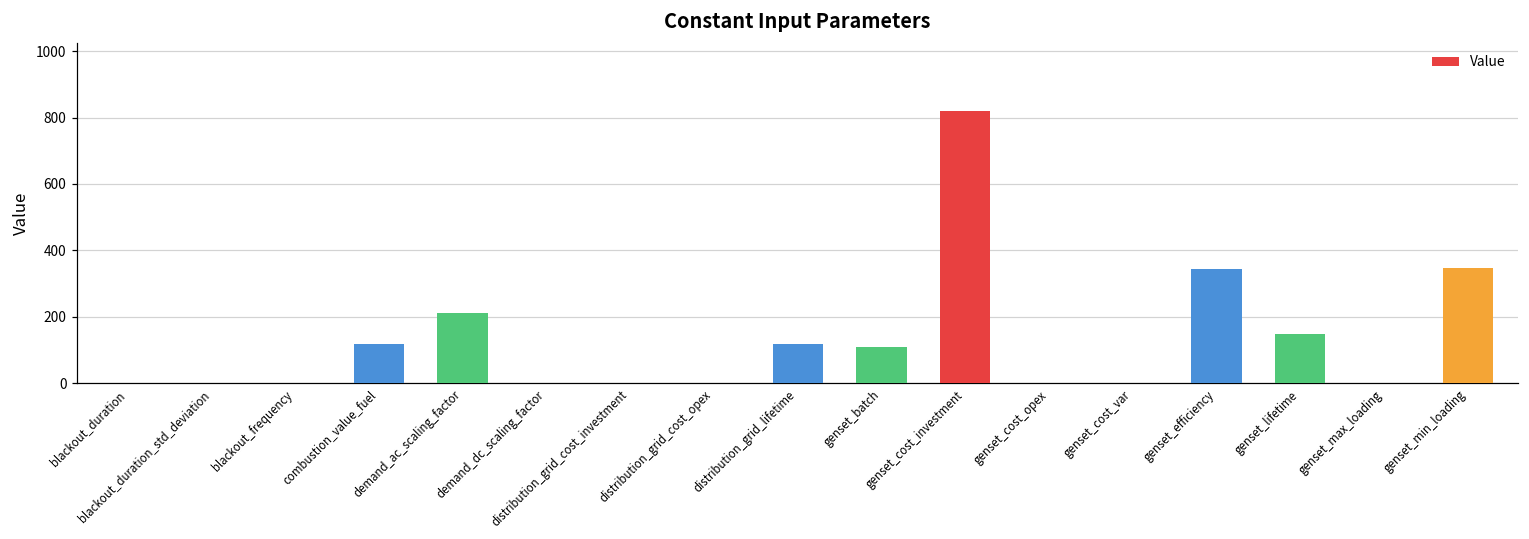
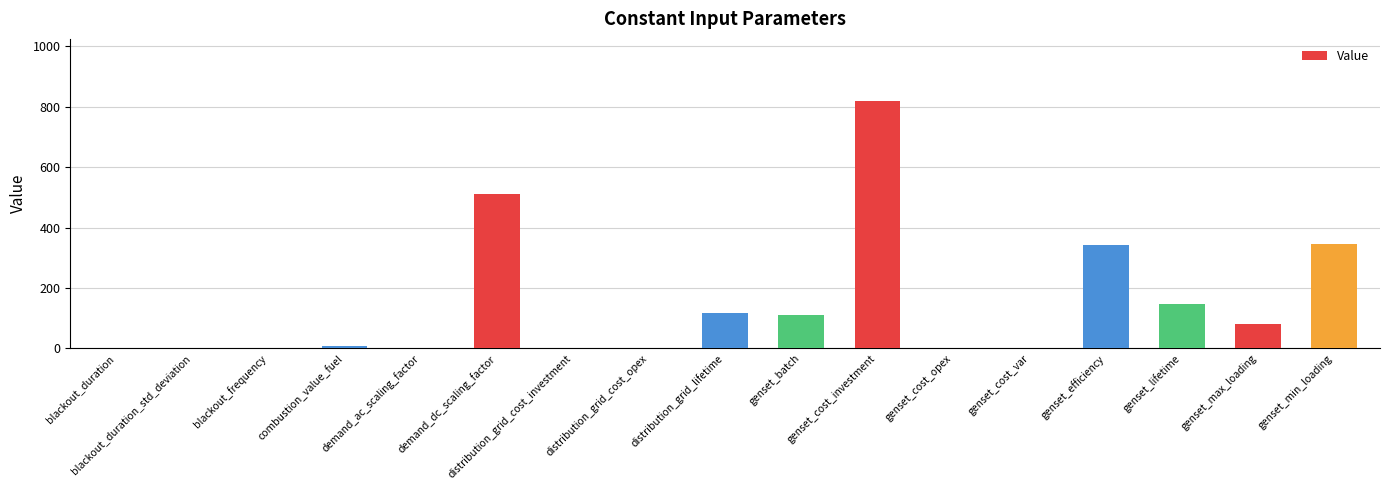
combustion_value_fuel: 120 -> 10
demand_ac_scaling_factor: 210 -> 0
demand_dc_scaling_factor: 0 -> 510
genset_max_loading: 0 -> 80
